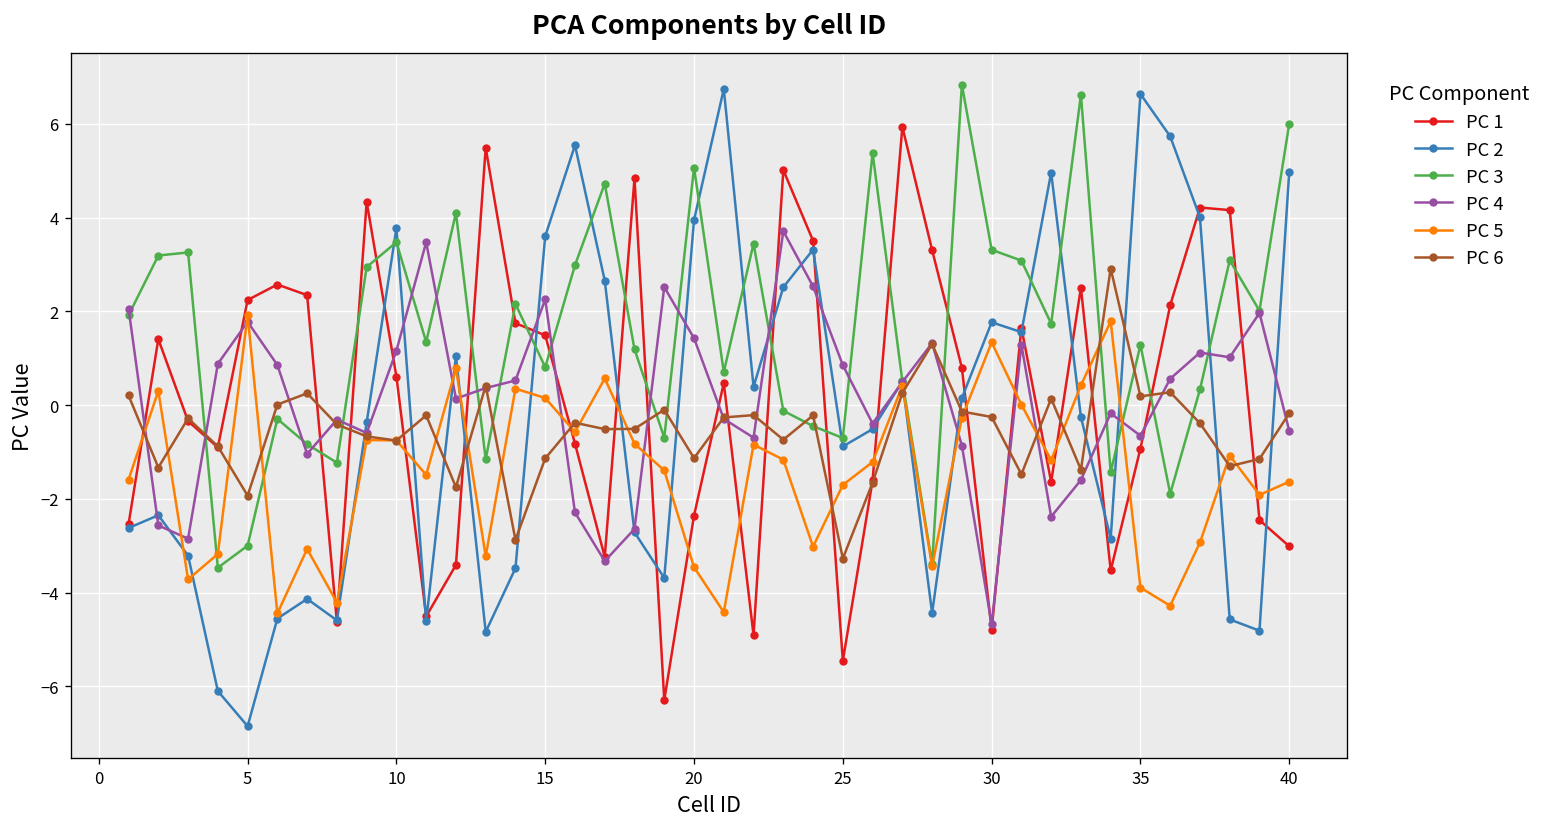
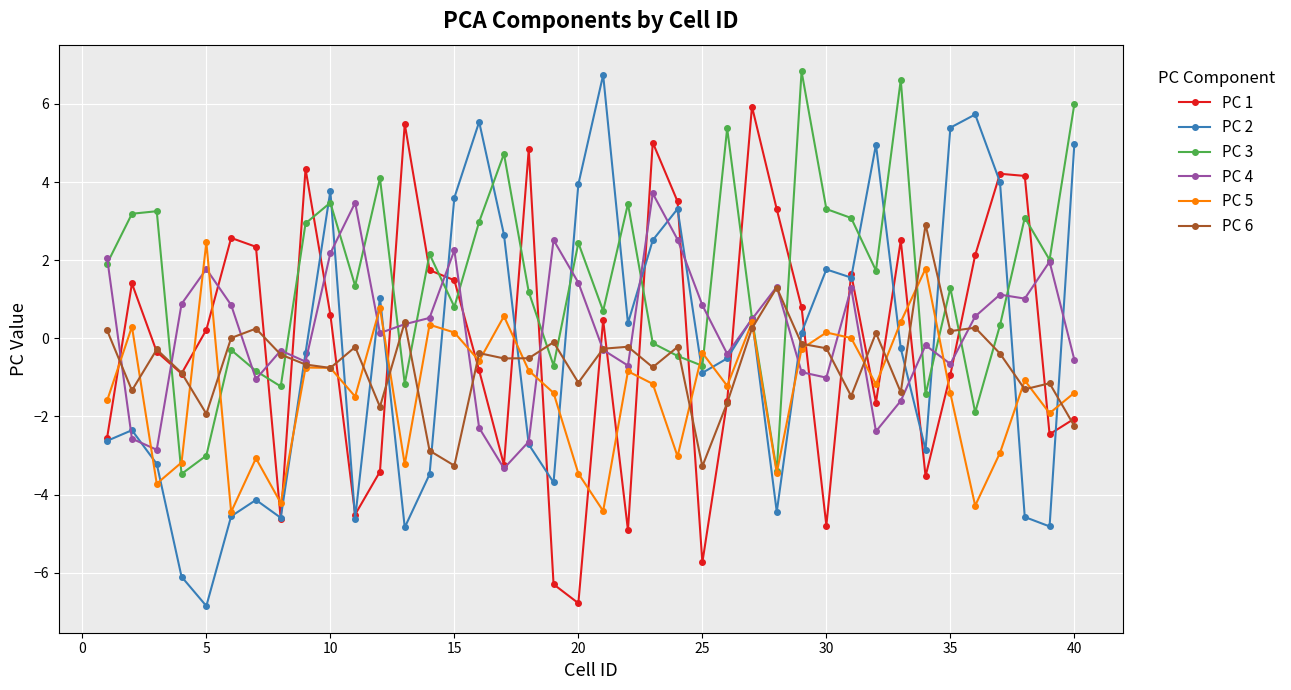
PC 1, 5: 2.2 -> 0.2
PC 5, 5: 1.9 -> 2.5
PC 4, 10: 1.2 -> 2.2
PC 6, 15: -1.1 -> -3.3
PC 1, 20: -2.4 -> -6.8
PC 3, 20: 5.1 -> 2.4
PC 1, 25: -5.5 -> -5.7
PC 5, 25: -1.7 -> -0.4
PC 4, 30: -4.7 -> -1.0
PC 5, 30: 1.3 -> 0.2
PC 2, 35: 6.6 -> 5.4
PC 5, 35: -3.9 -> -1.4
PC 1, 40: -3.0 -> -2.1
PC 5, 40: -1.6 -> -1.4
PC 6, 40: -0.2 -> -2.2
